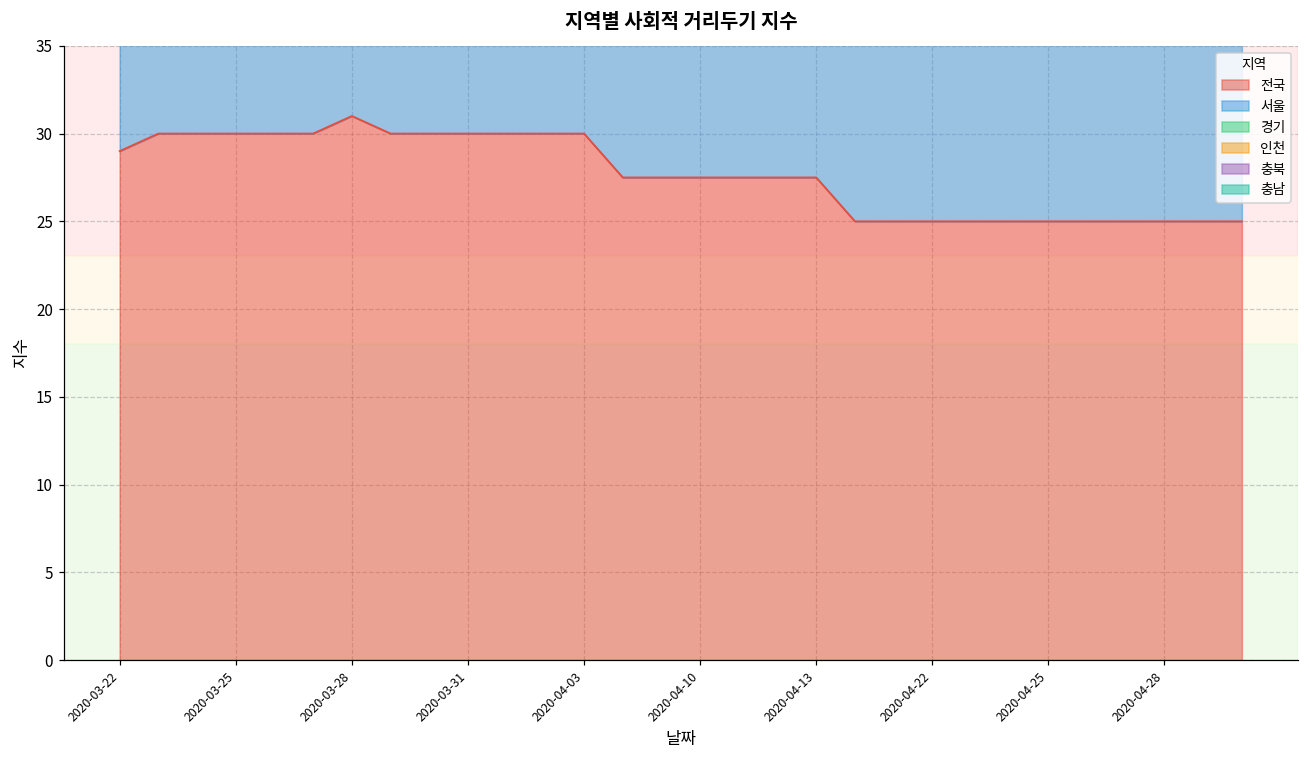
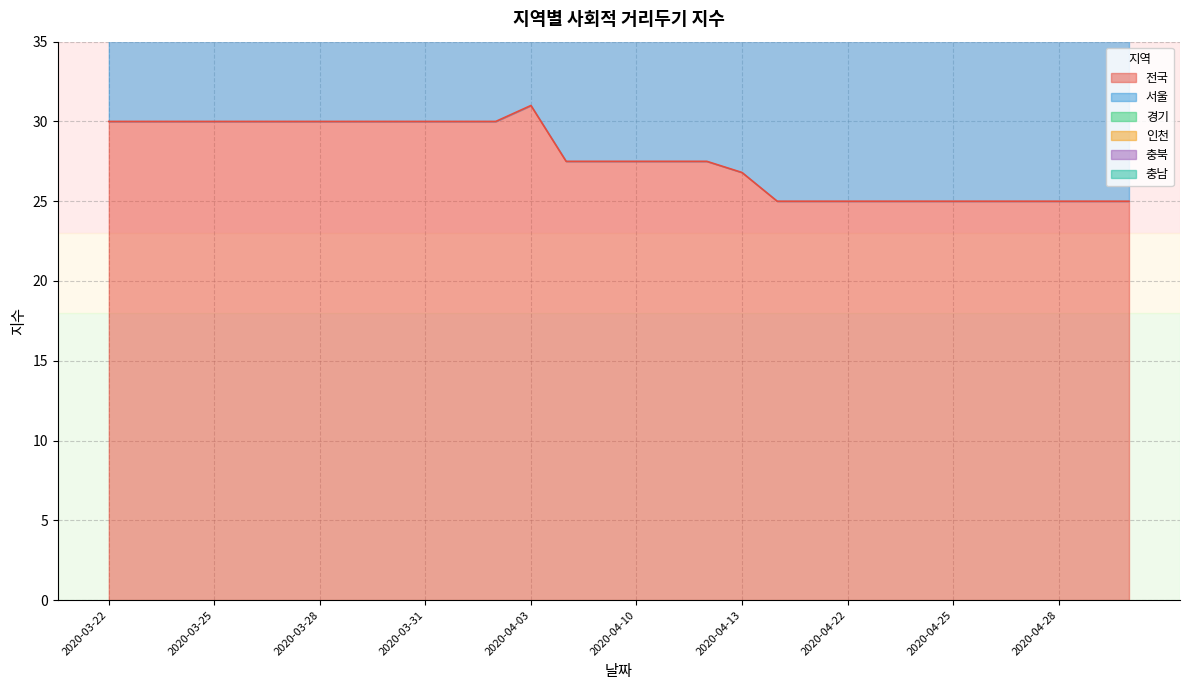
전국, 2020-03-22: 29 -> 30
전국, 2020-03-28: 31 -> 30
전국, 2020-04-03: 30 -> 31
전국, 2020-04-13: 27.5 -> 26.8
